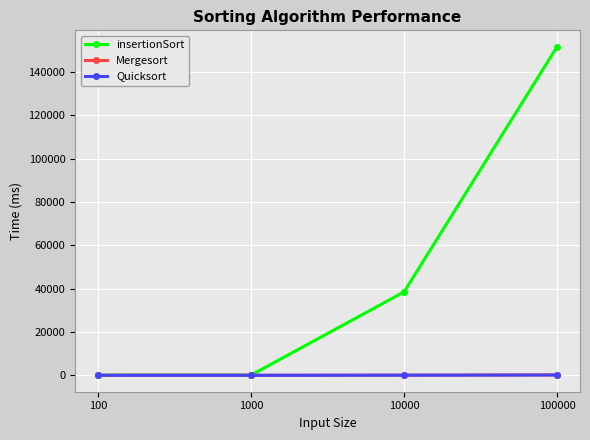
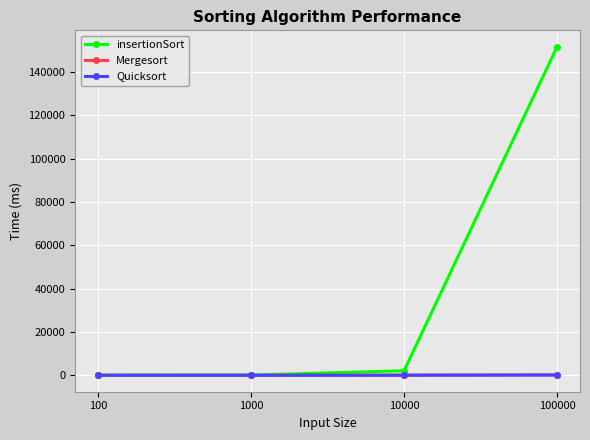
insertionSort, 10000: 38000 -> 2000
